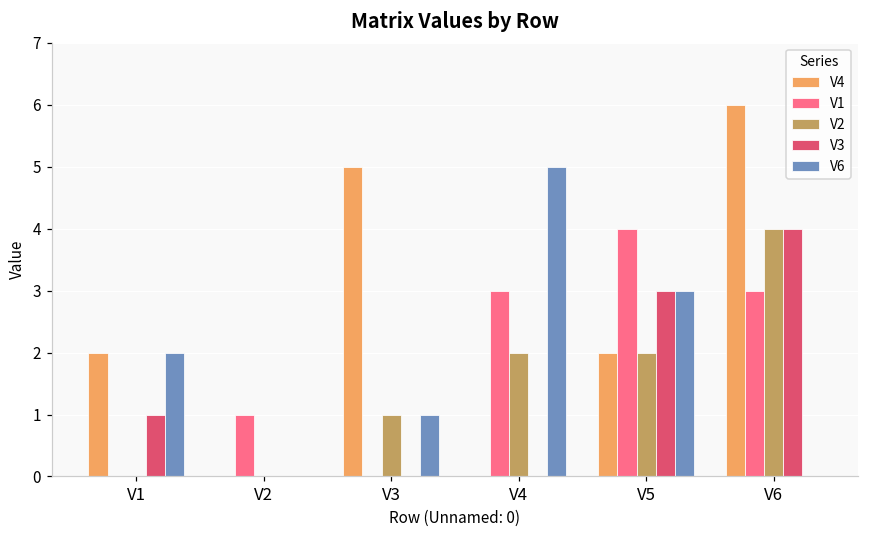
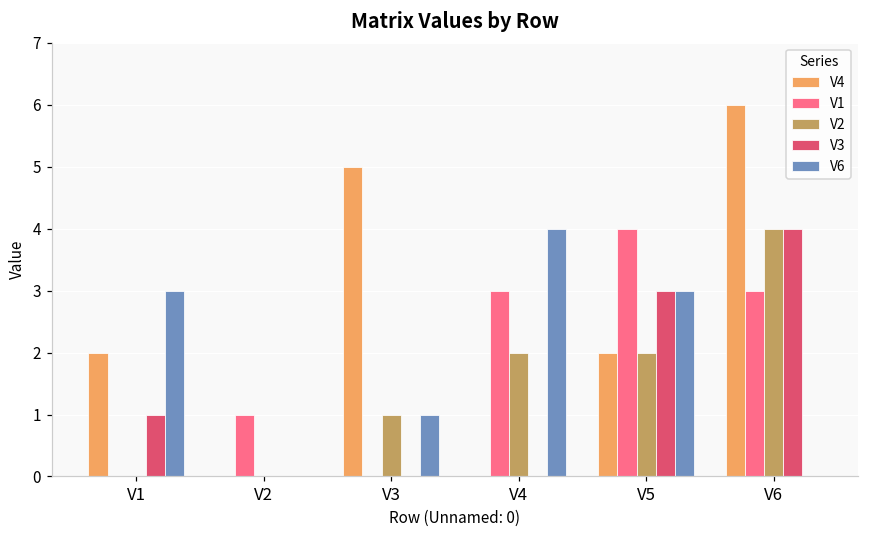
V6, V1: 2 -> 3
V6, V4: 5 -> 4
